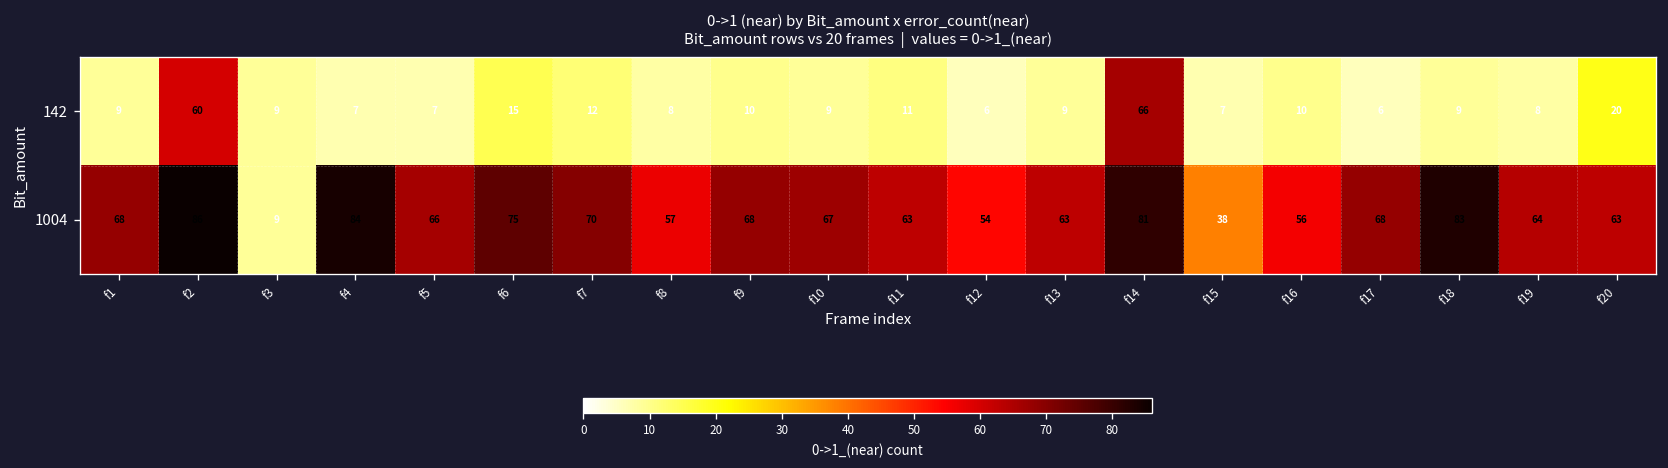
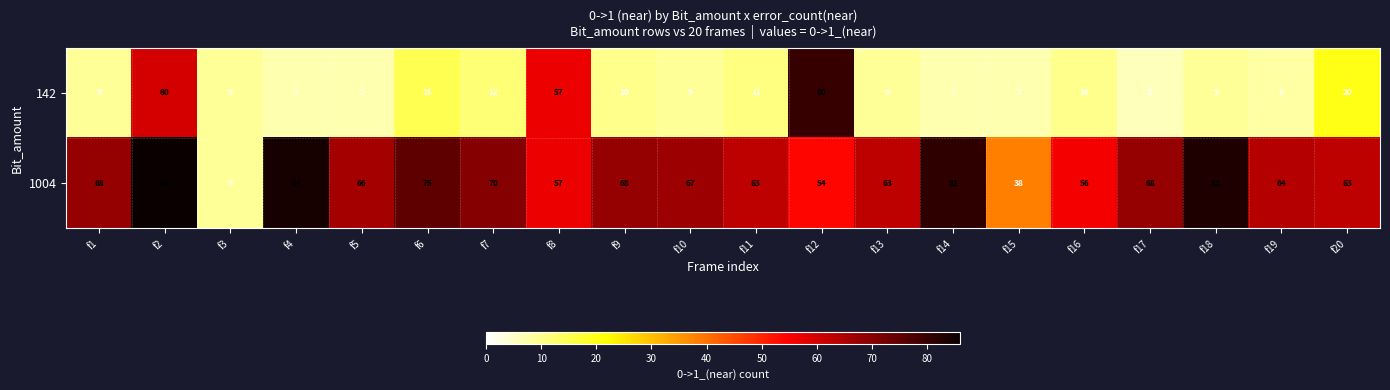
142, f8: 8 -> 57
142, f12: 6 -> 80
142, f14: 66 -> 7
